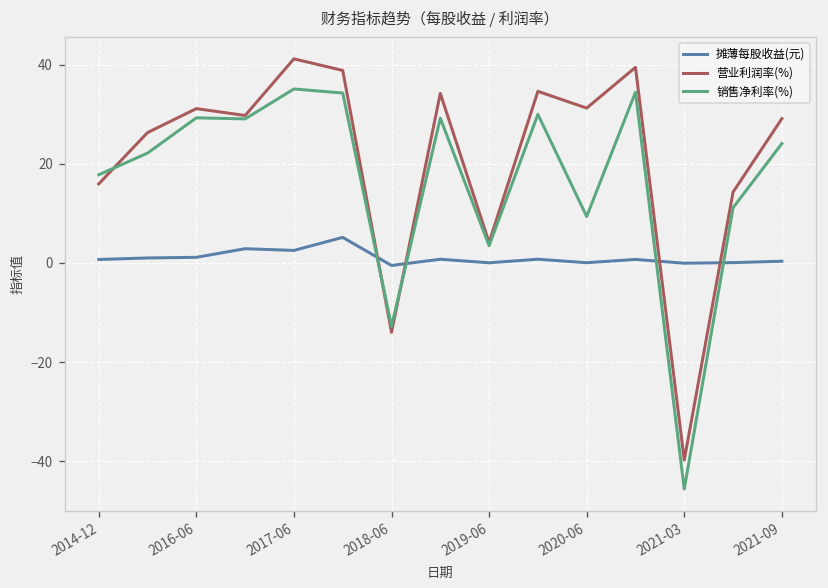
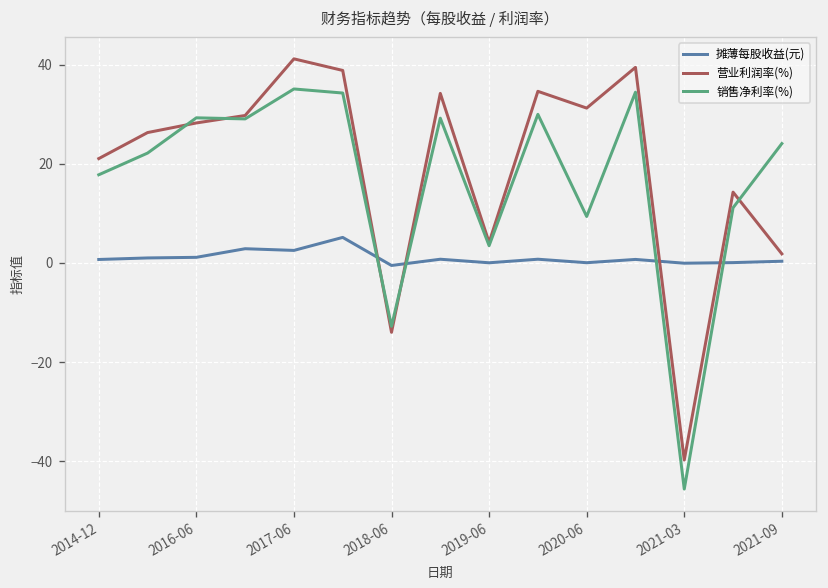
营业利润率(%), 2014-12: 16 -> 21
营业利润率(%), 2016-06: 31 -> 28
营业利润率(%), 2021-09: 29 -> 2
